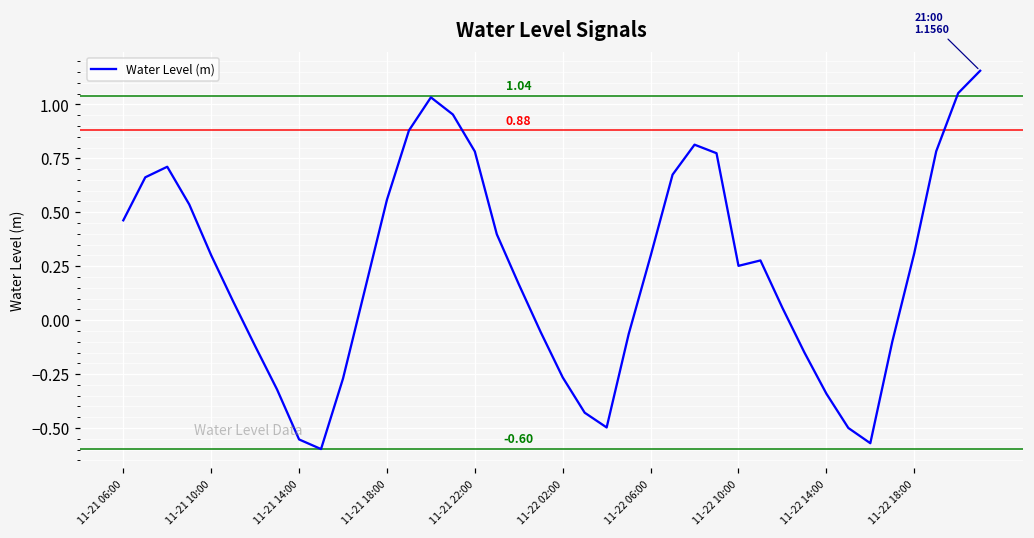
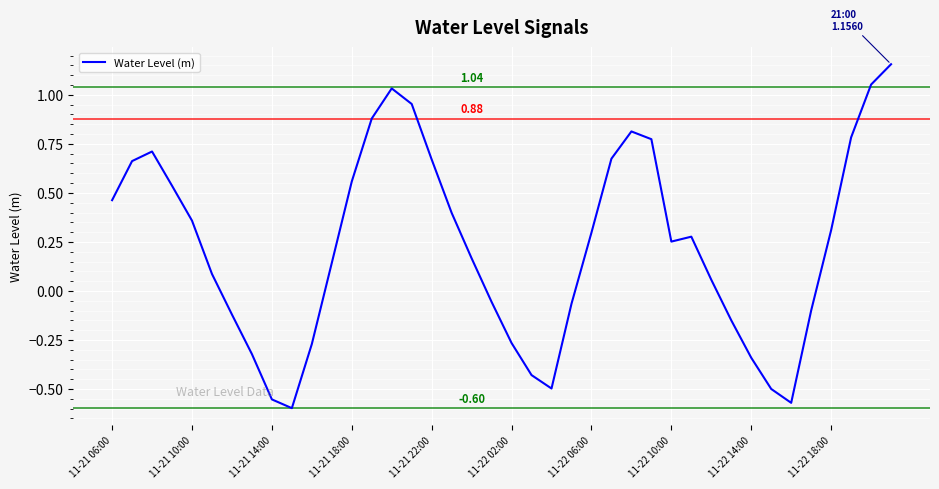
11-21 10:00: 0.30 -> 0.36
11-21 22:00: 0.78 -> 0.67
